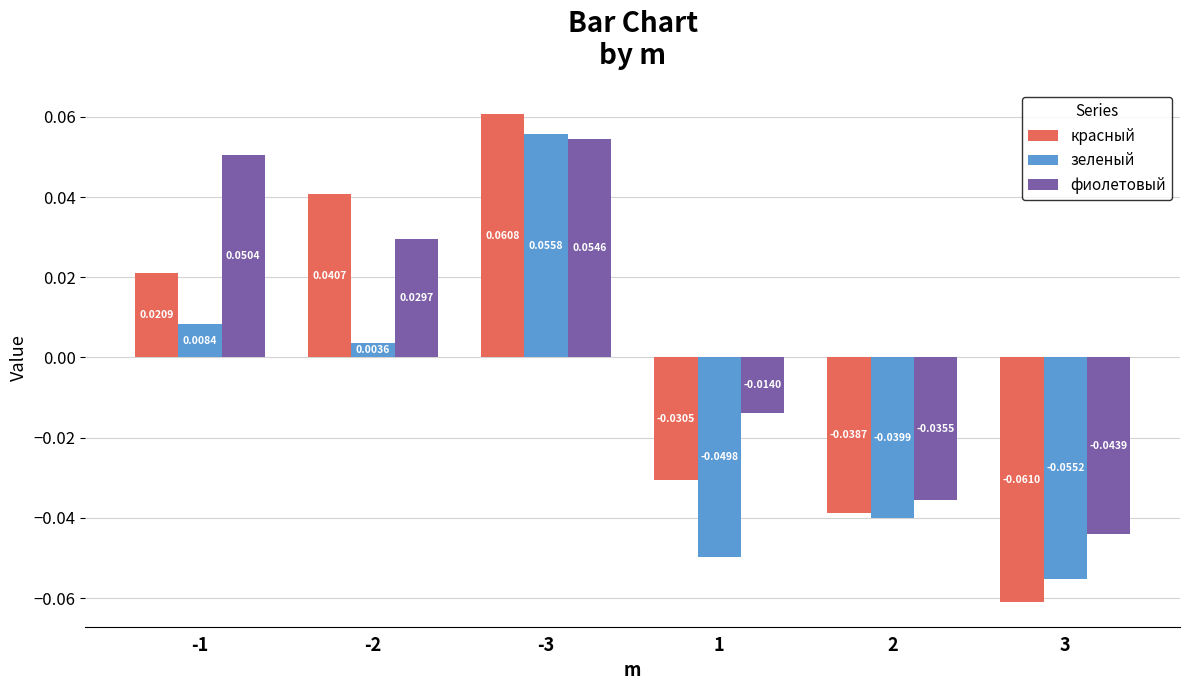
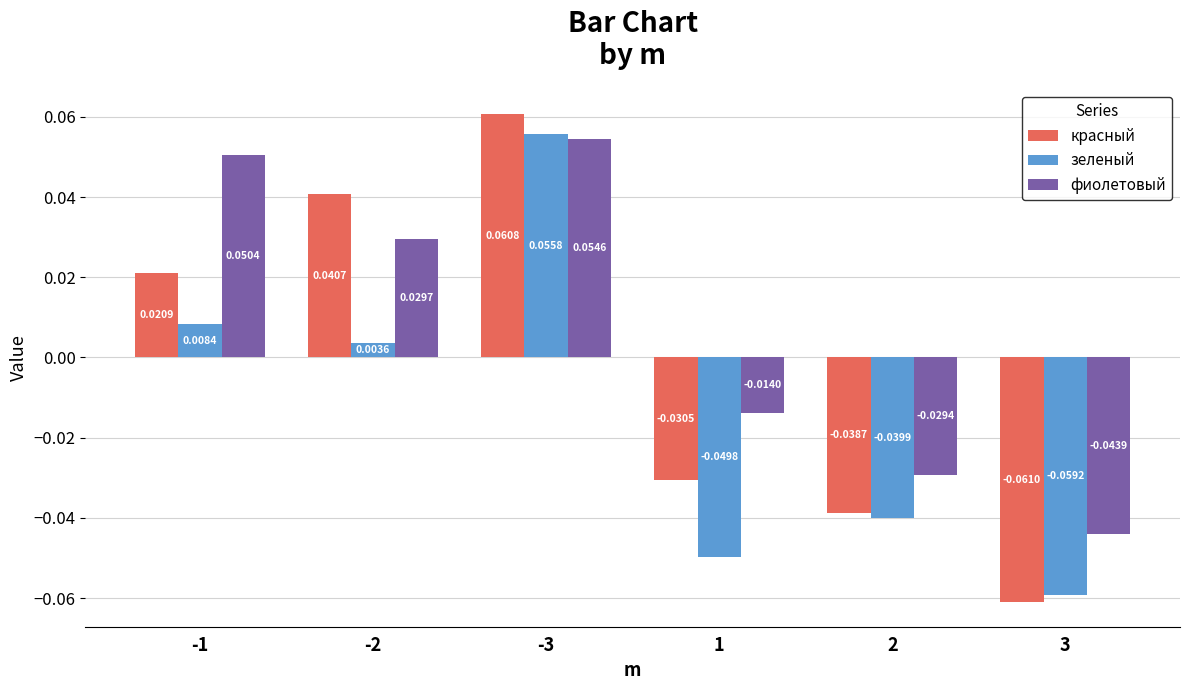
фиолетовый, 2: -0.0355 -> -0.0294
зеленый, 3: -0.0552 -> -0.0592
